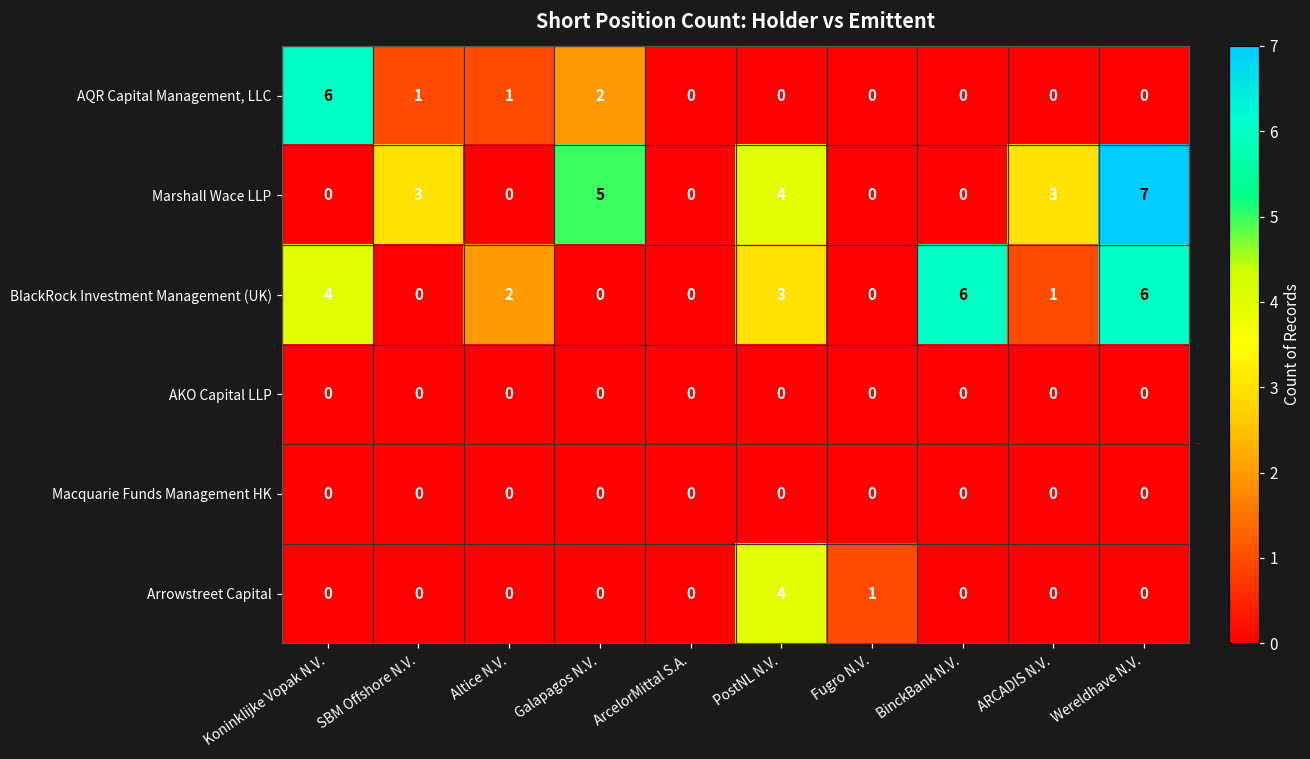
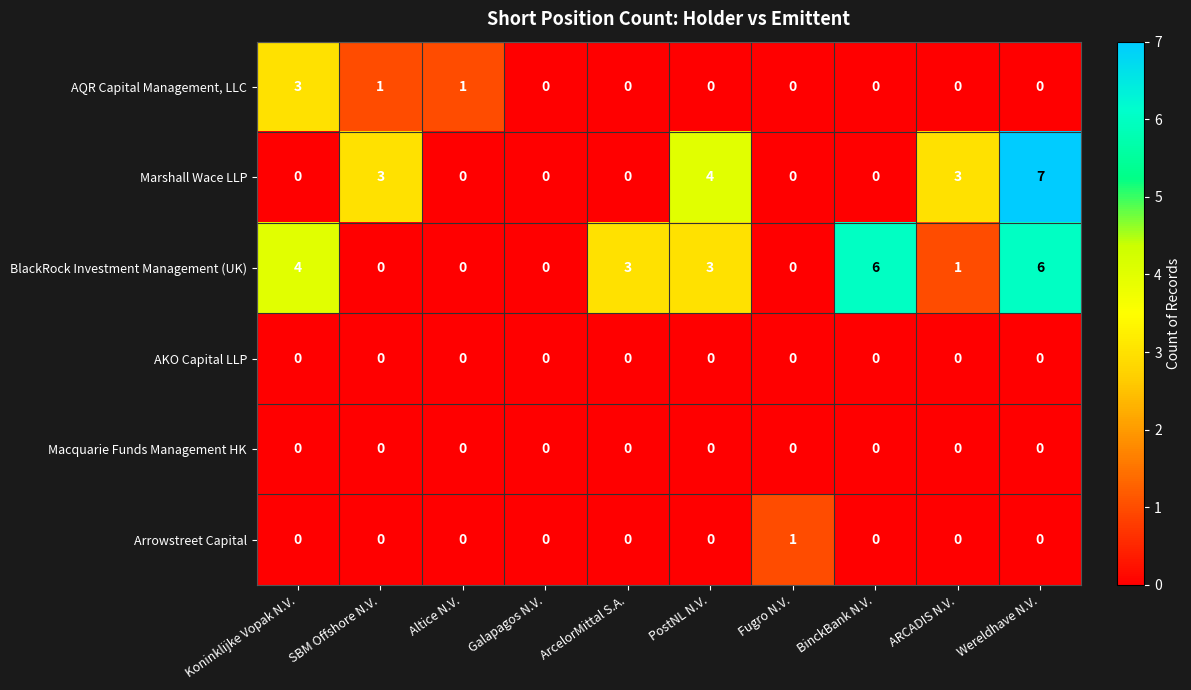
AQR Capital Management, LLC, Koninklijke Vopak N.V.: 6 -> 3
AQR Capital Management, LLC, Galapagos N.V.: 2 -> 0
Marshall Wace LLP, Galapagos N.V.: 5 -> 0
BlackRock Investment Management (UK), Altice N.V.: 2 -> 0
BlackRock Investment Management (UK), ArcelorMittal S.A.: 0 -> 3
Arrowstreet Capital, PostNL N.V.: 4 -> 0
